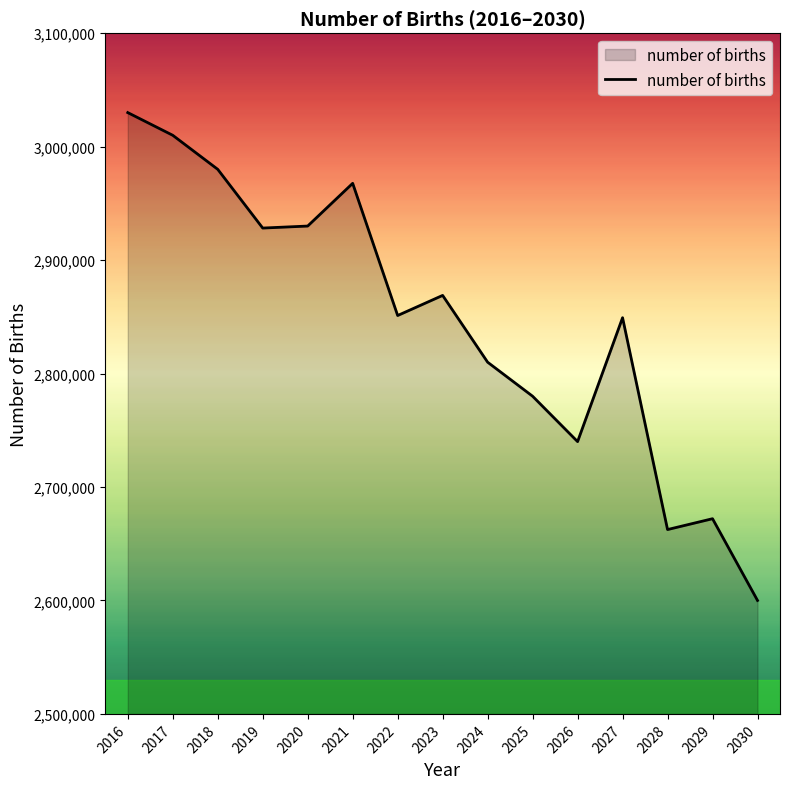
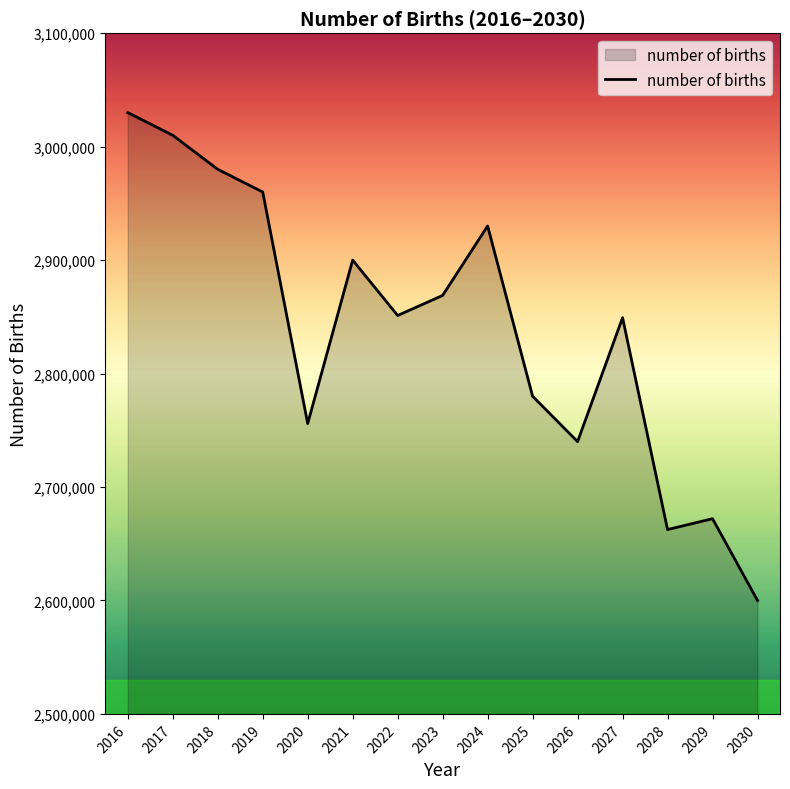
2019: 2,928,000 -> 2,960,000
2020: 2,930,000 -> 2,756,000
2021: 2,968,000 -> 2,900,000
2024: 2,810,000 -> 2,930,000
